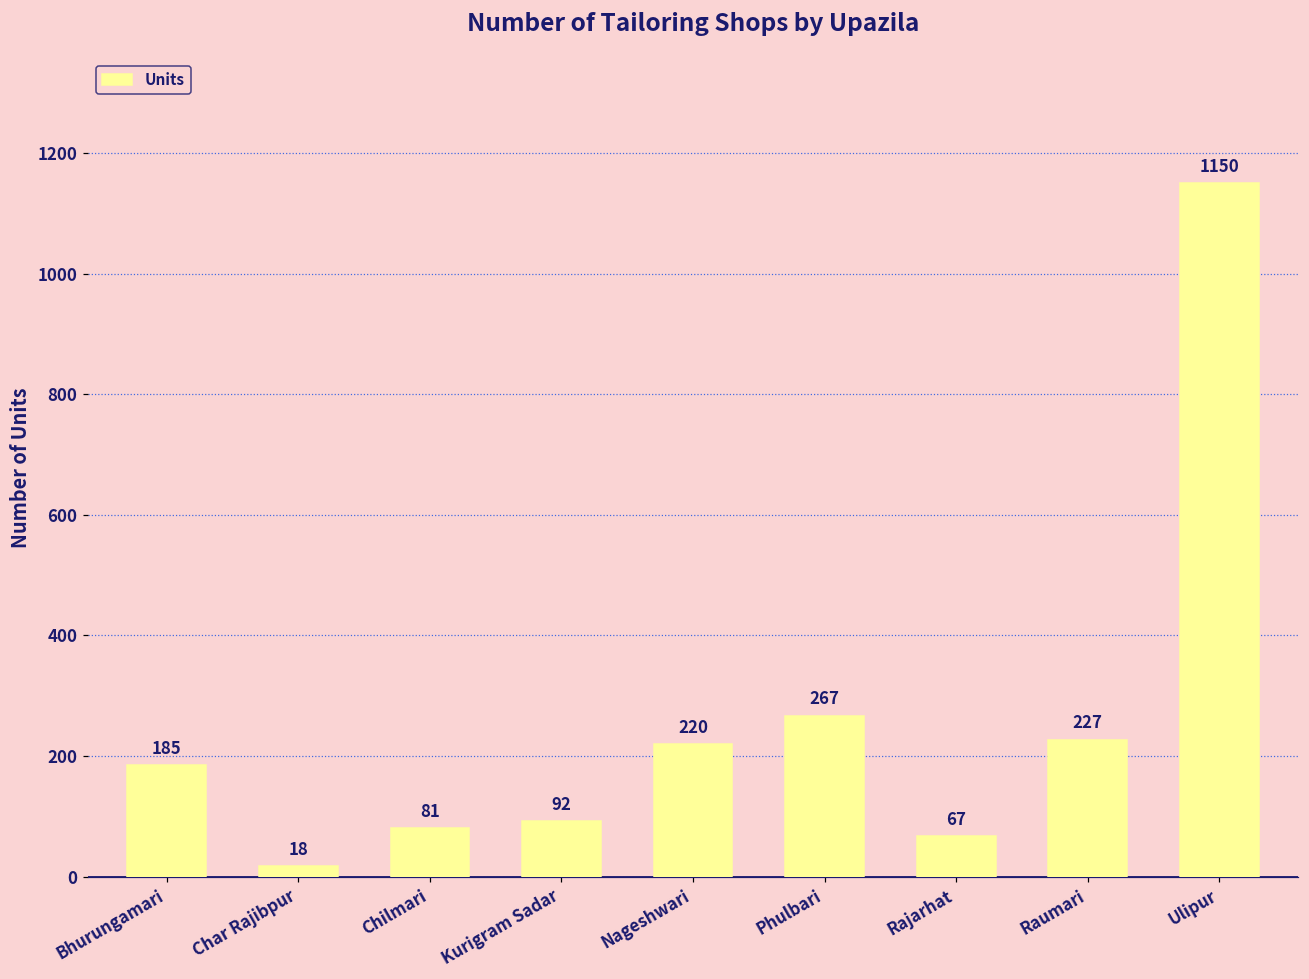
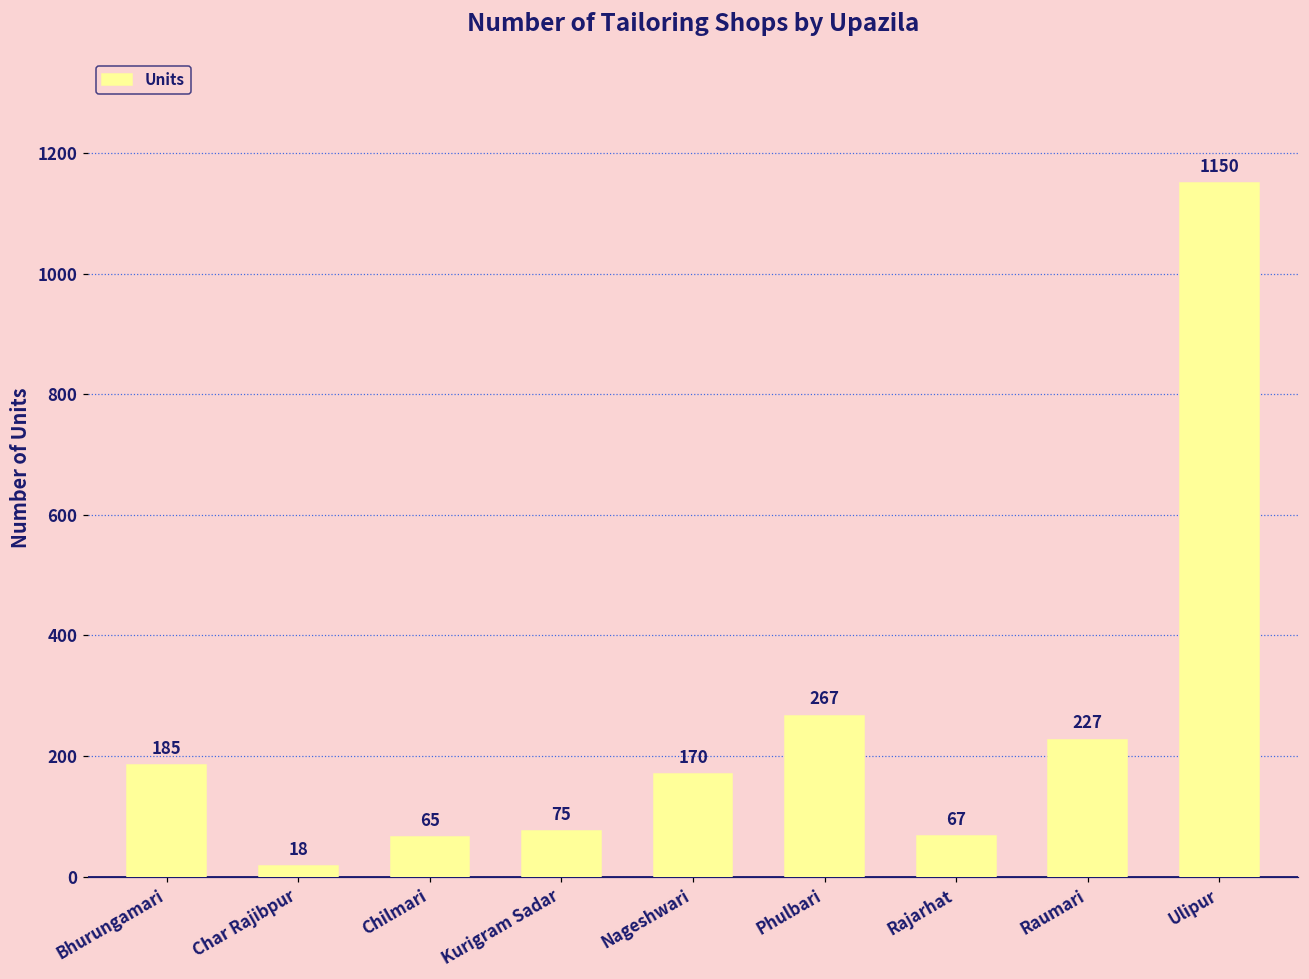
Chilmari: 81 -> 65
Kurigram Sadar: 92 -> 75
Nageshwari: 220 -> 170
